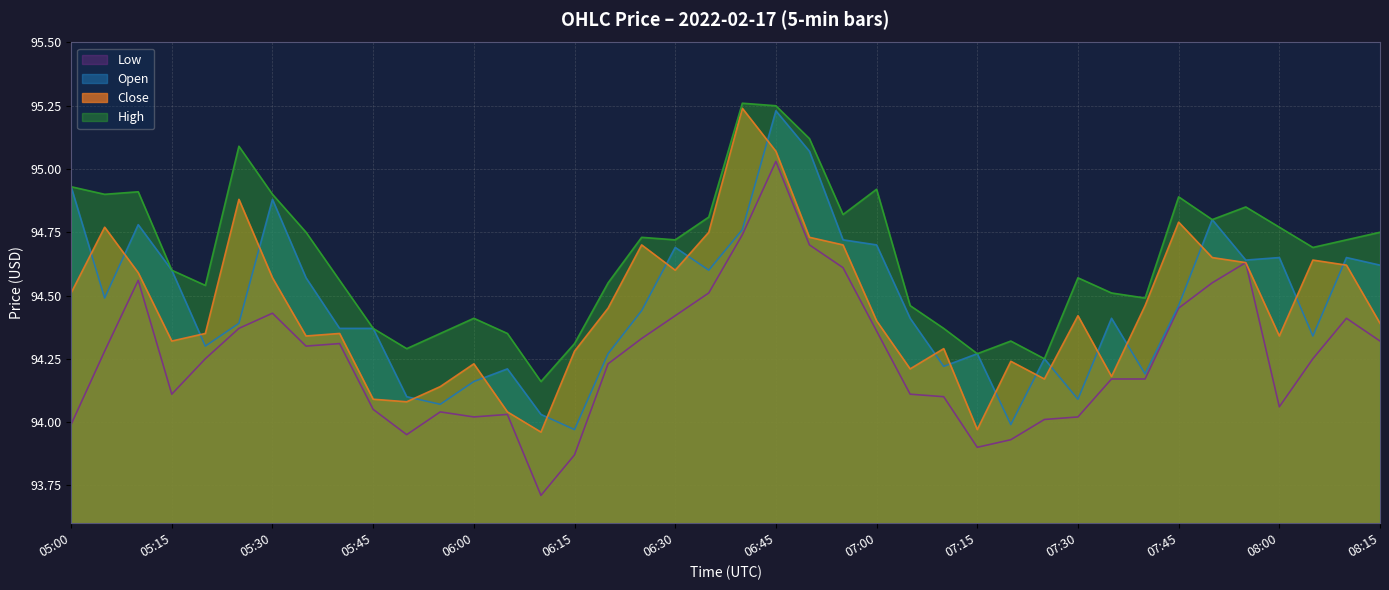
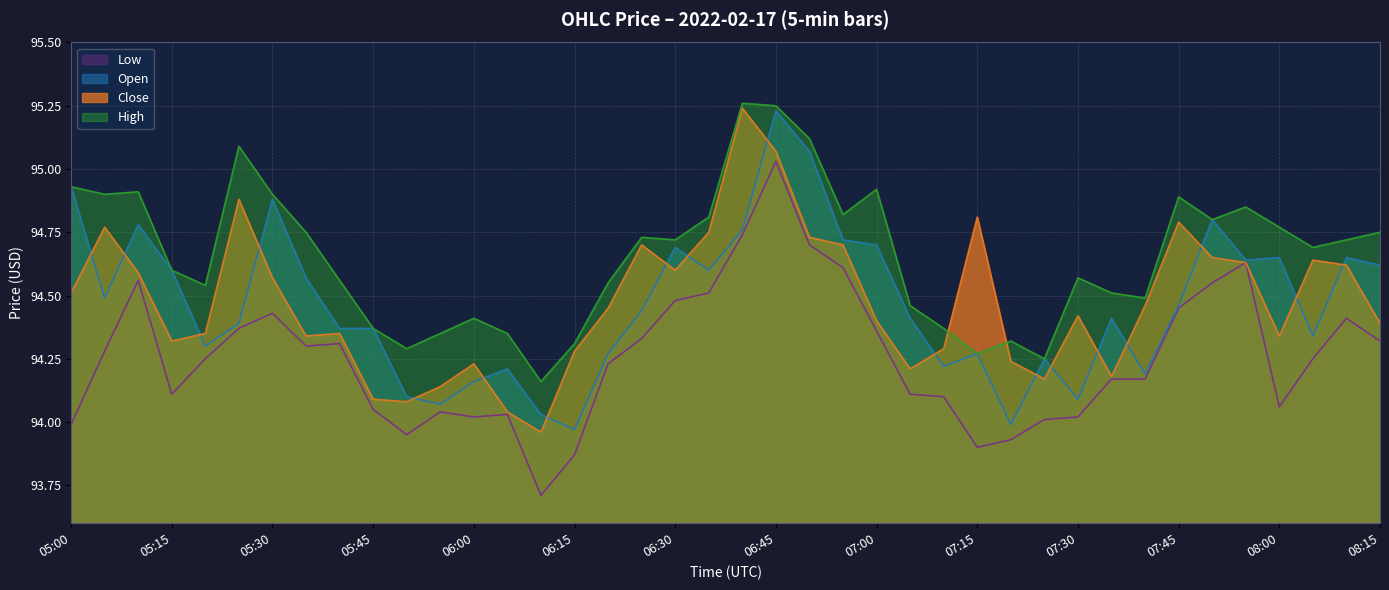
Low, 06:30: 94.42 -> 94.48
Close, 07:15: 93.97 -> 94.81
